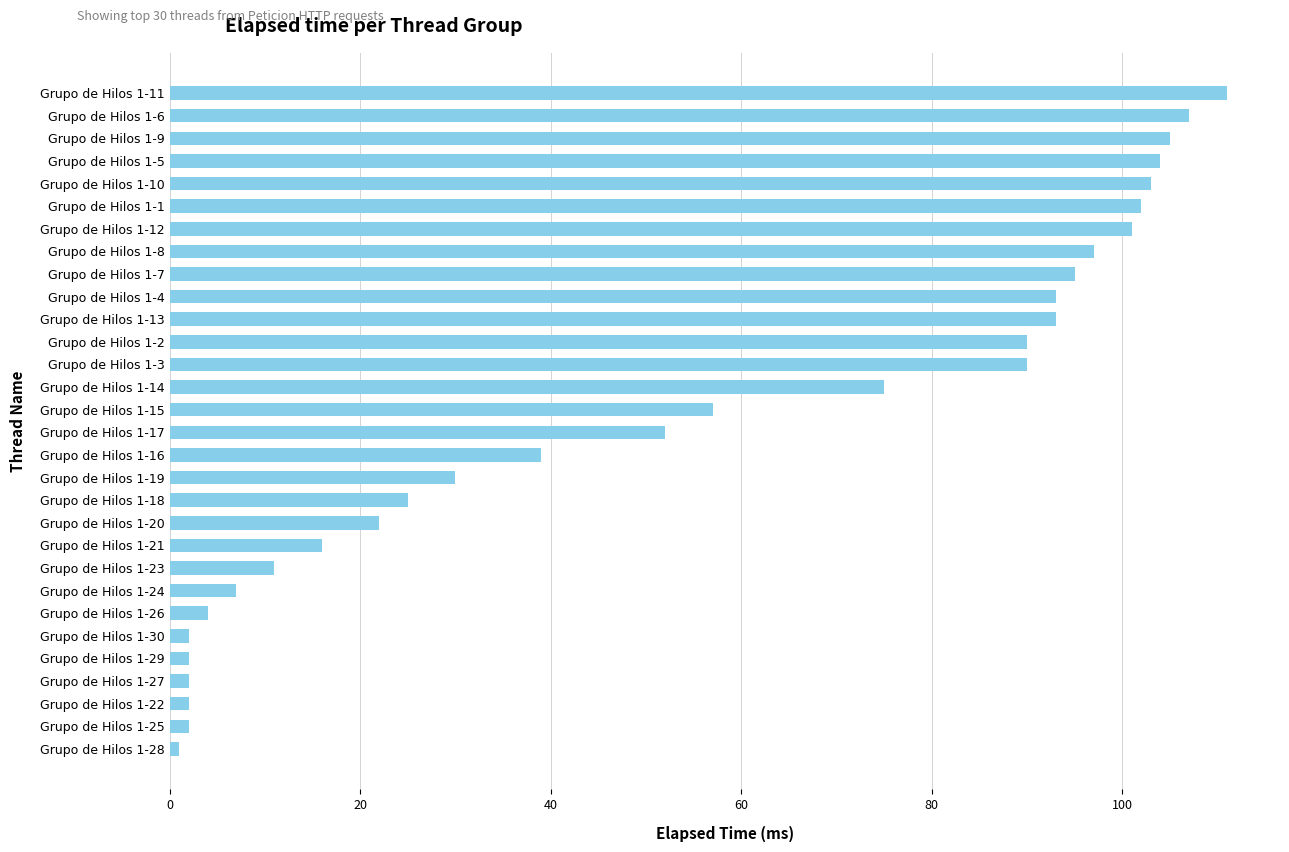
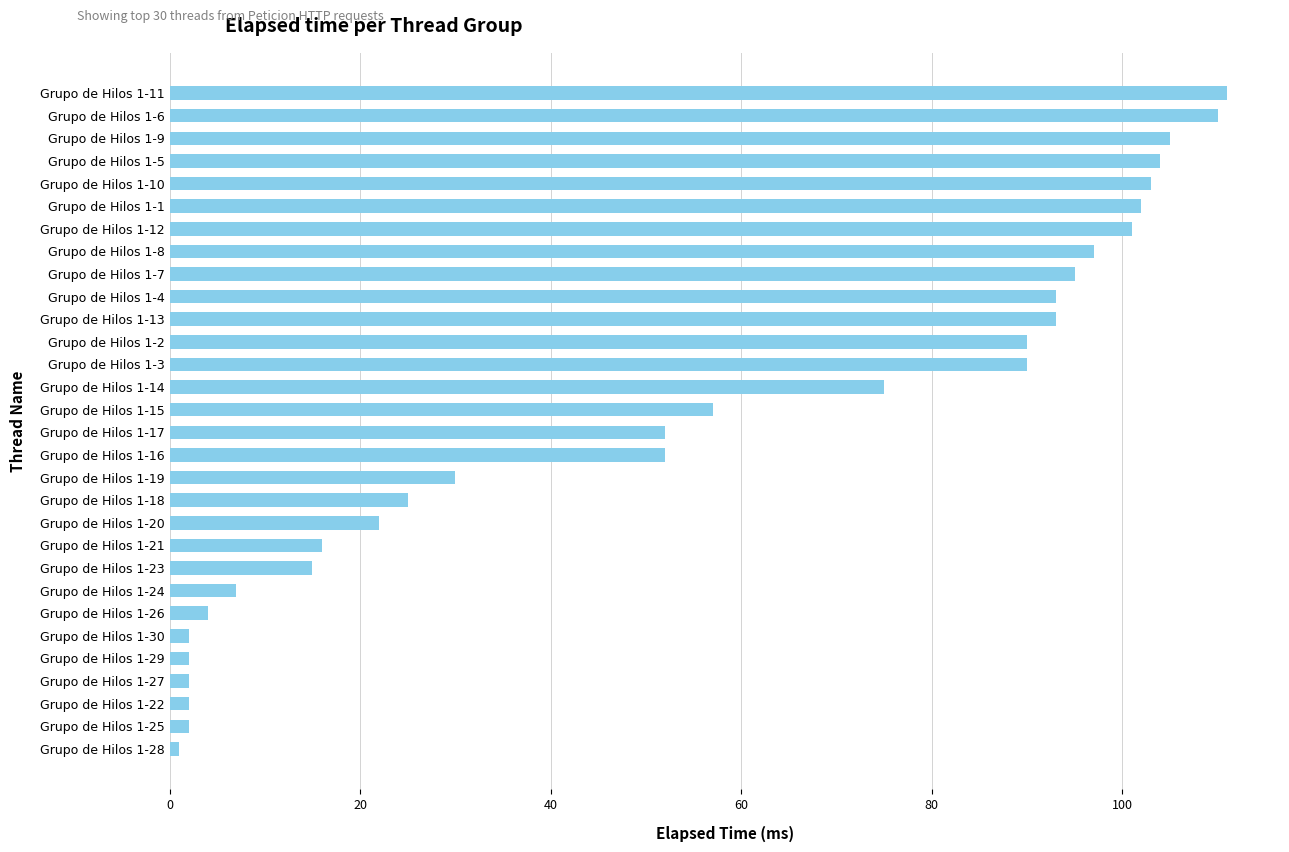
Grupo de Hilos 1-6: 107 -> 110
Grupo de Hilos 1-16: 39 -> 52
Grupo de Hilos 1-23: 11 -> 15
